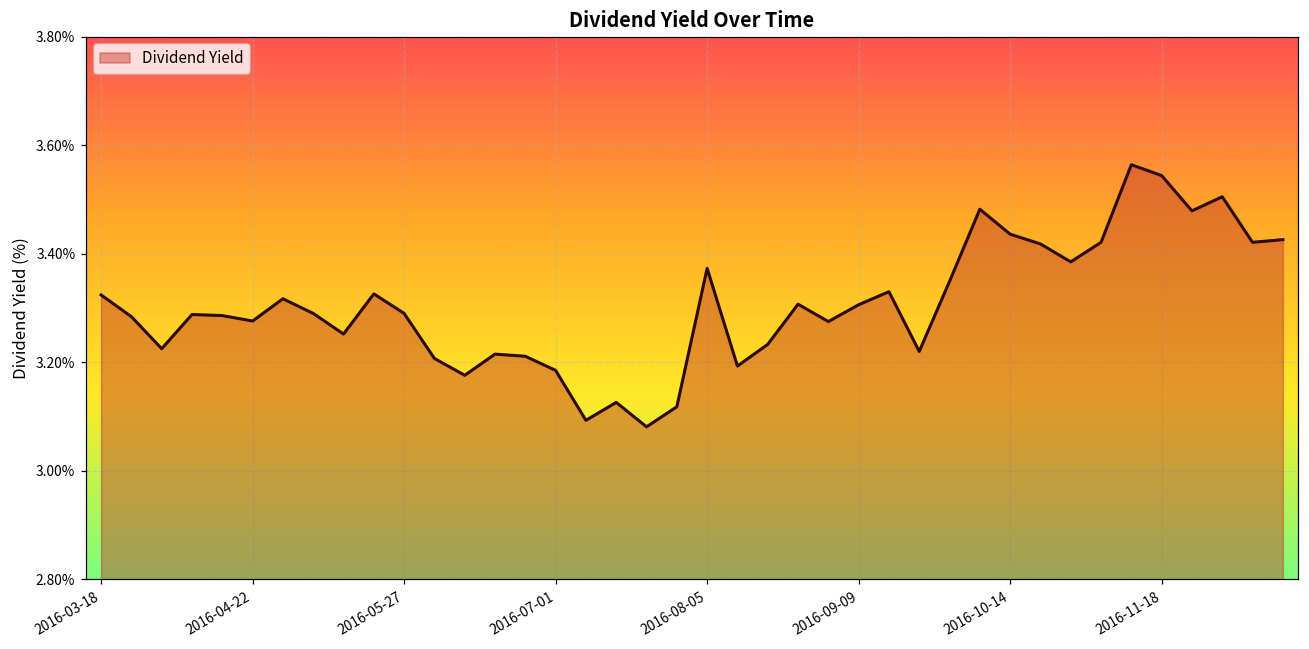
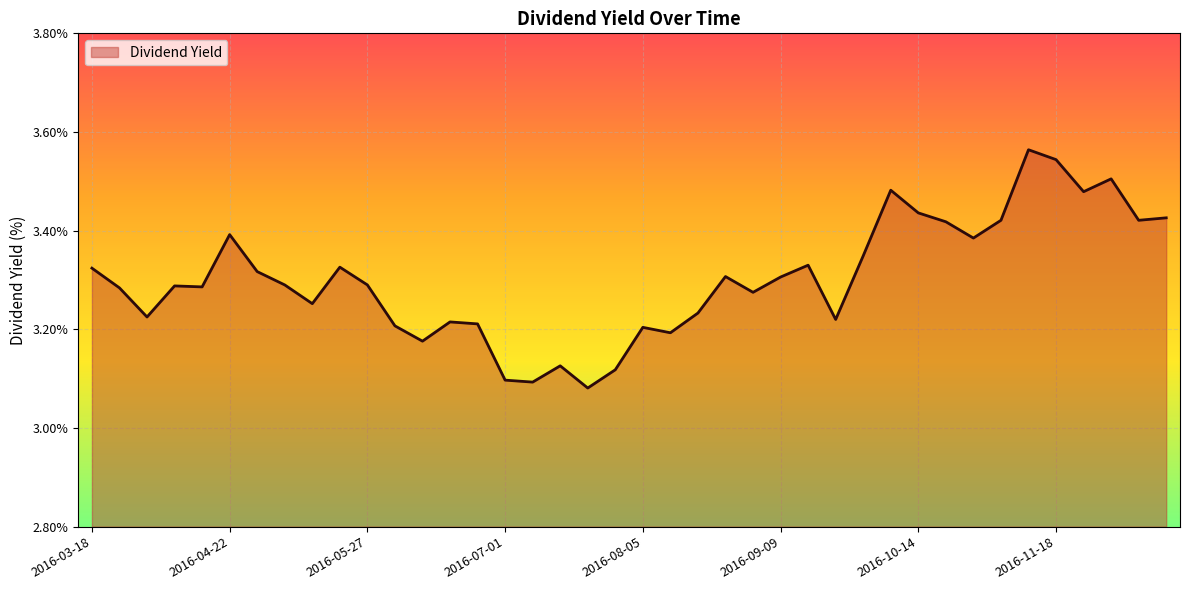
2016-04-22: 3.28% -> 3.39%
2016-07-01: 3.19% -> 3.10%
2016-08-05: 3.37% -> 3.20%
